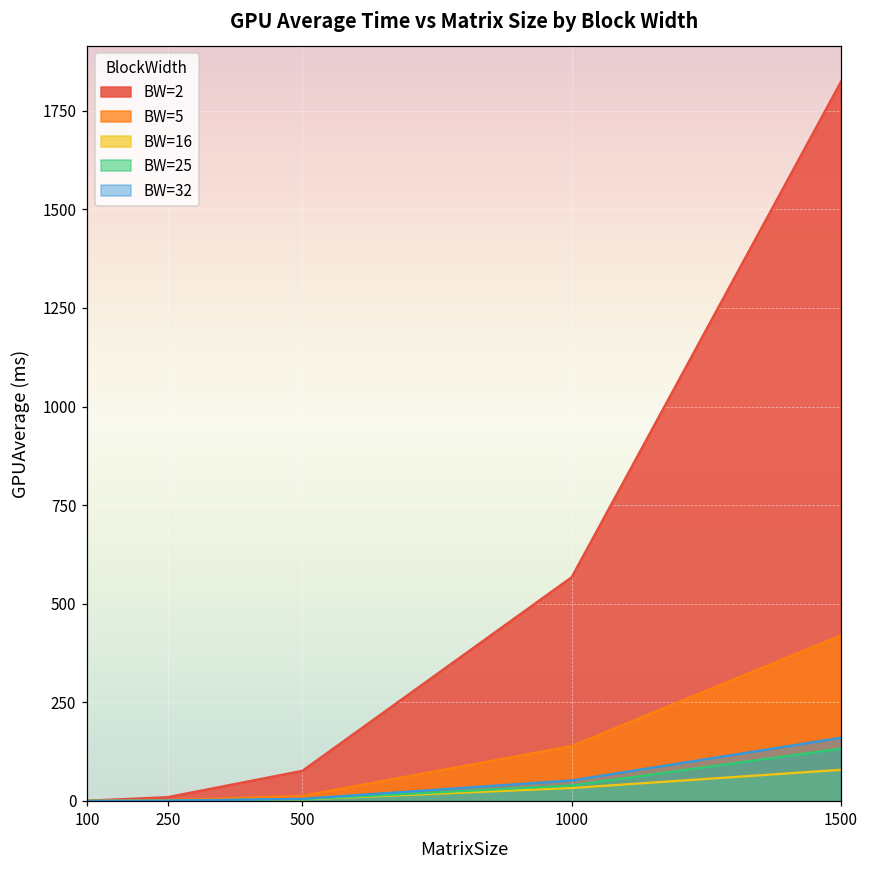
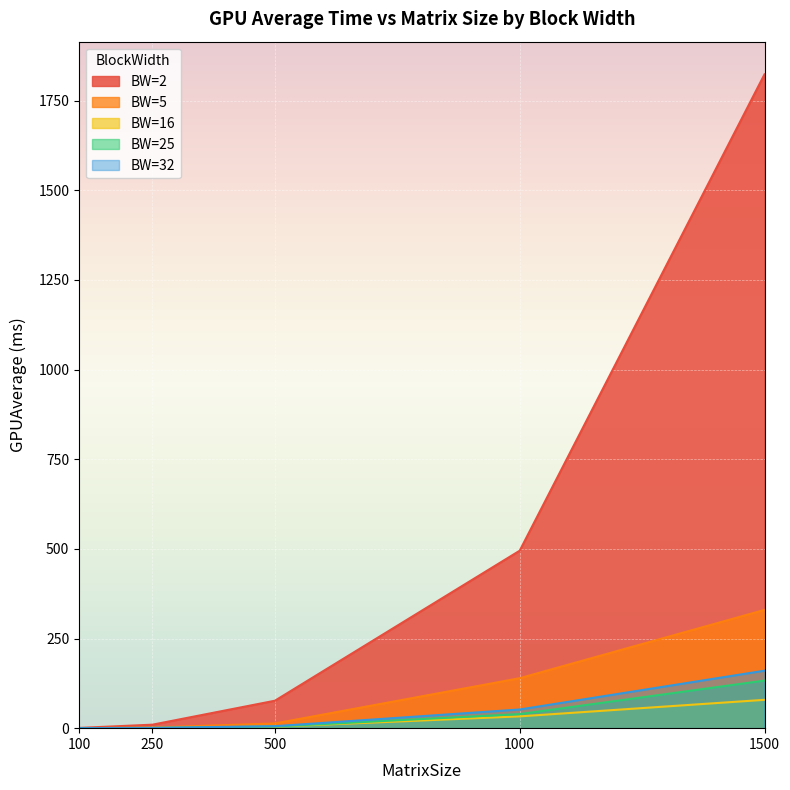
BW=2, 1000: 570 -> 490
BW=5, 1500: 420 -> 330
